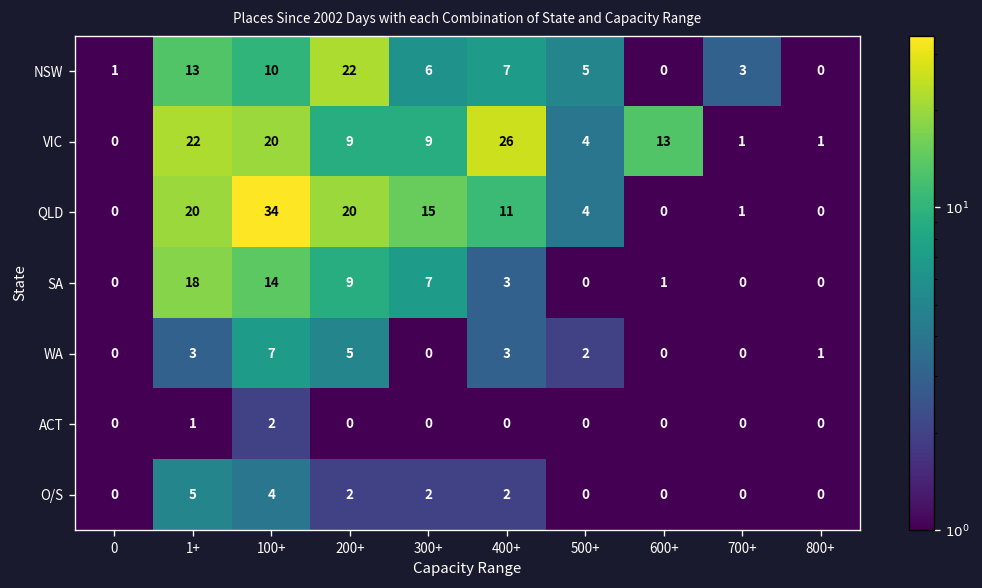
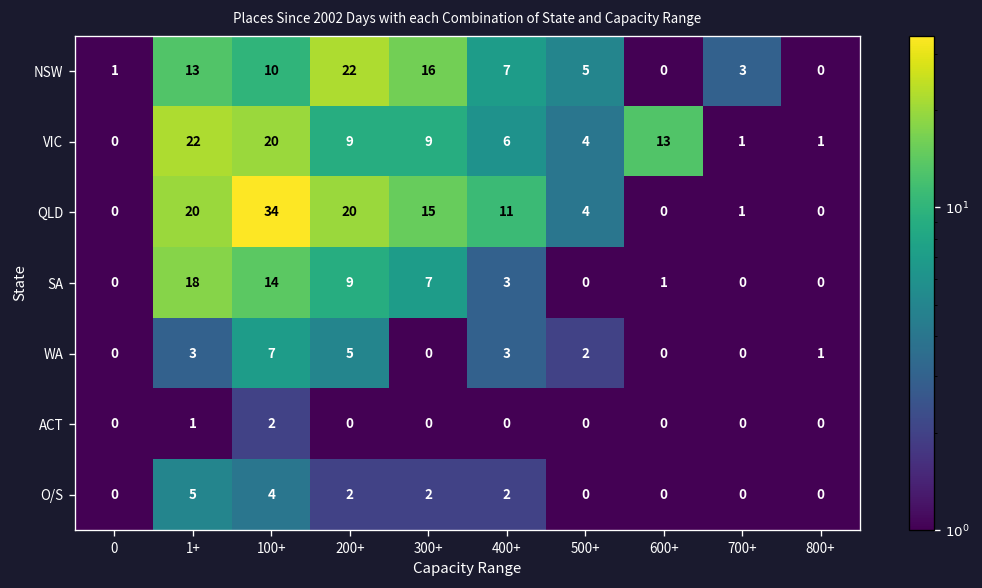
NSW, 300+: 6 -> 16
VIC, 400+: 26 -> 6
